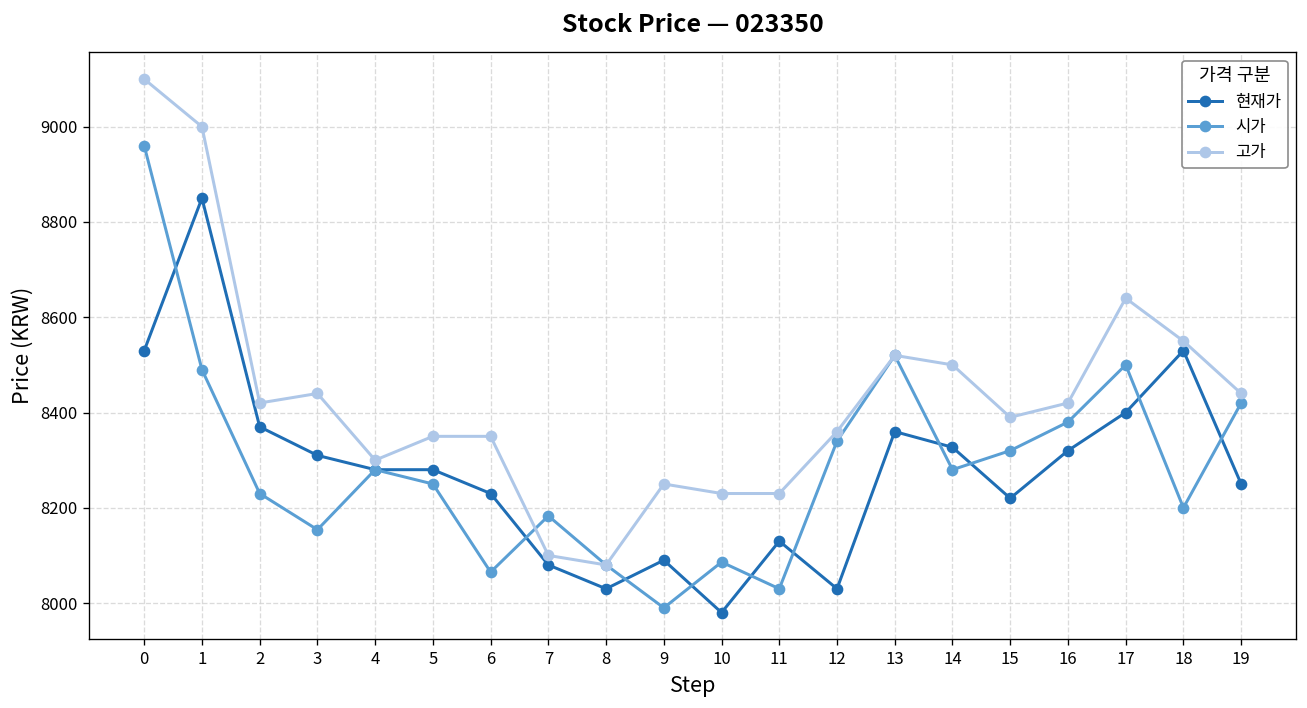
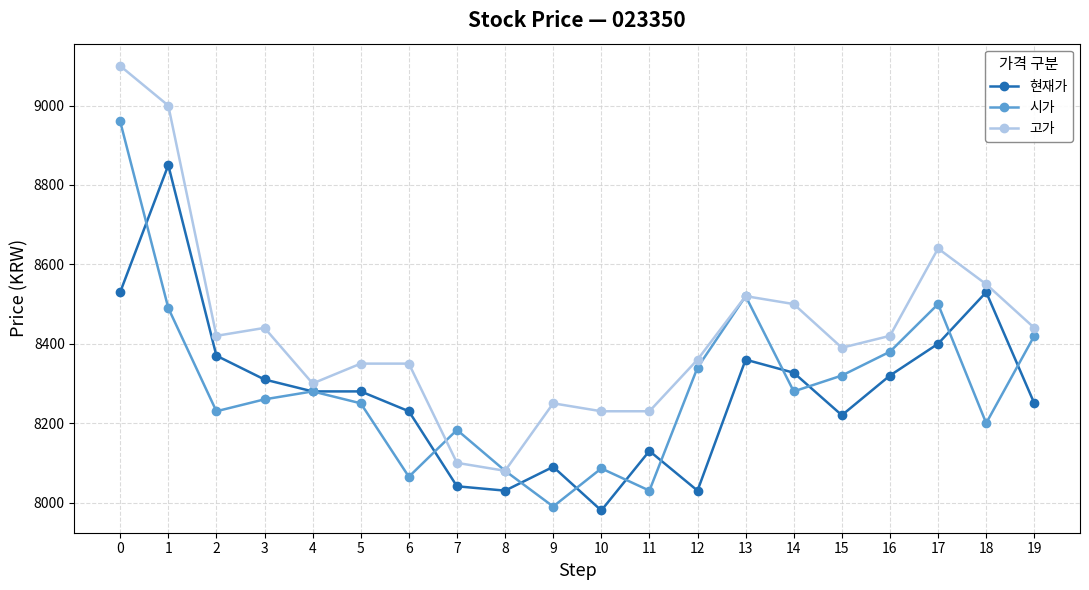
시가, 3: 8150 -> 8260
현재가, 7: 8080 -> 8040
